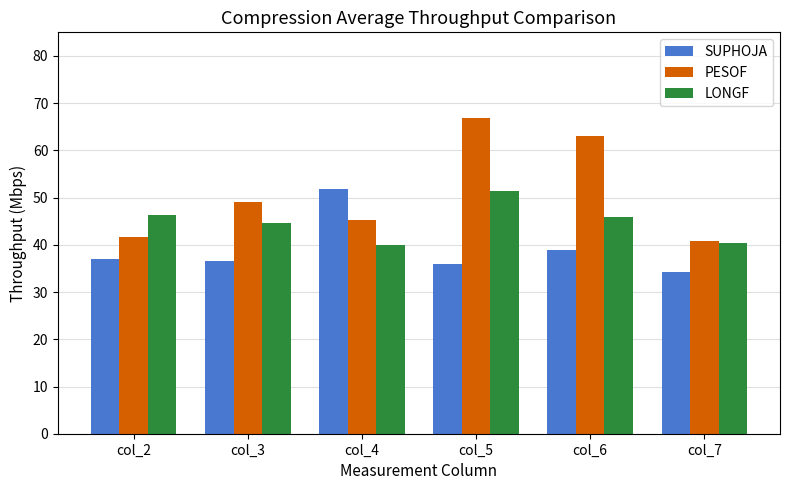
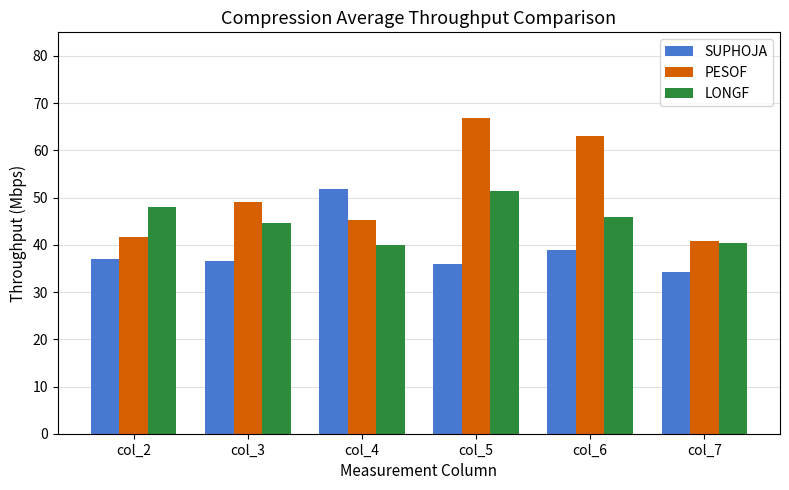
LONGF, col_2: 46 -> 48
